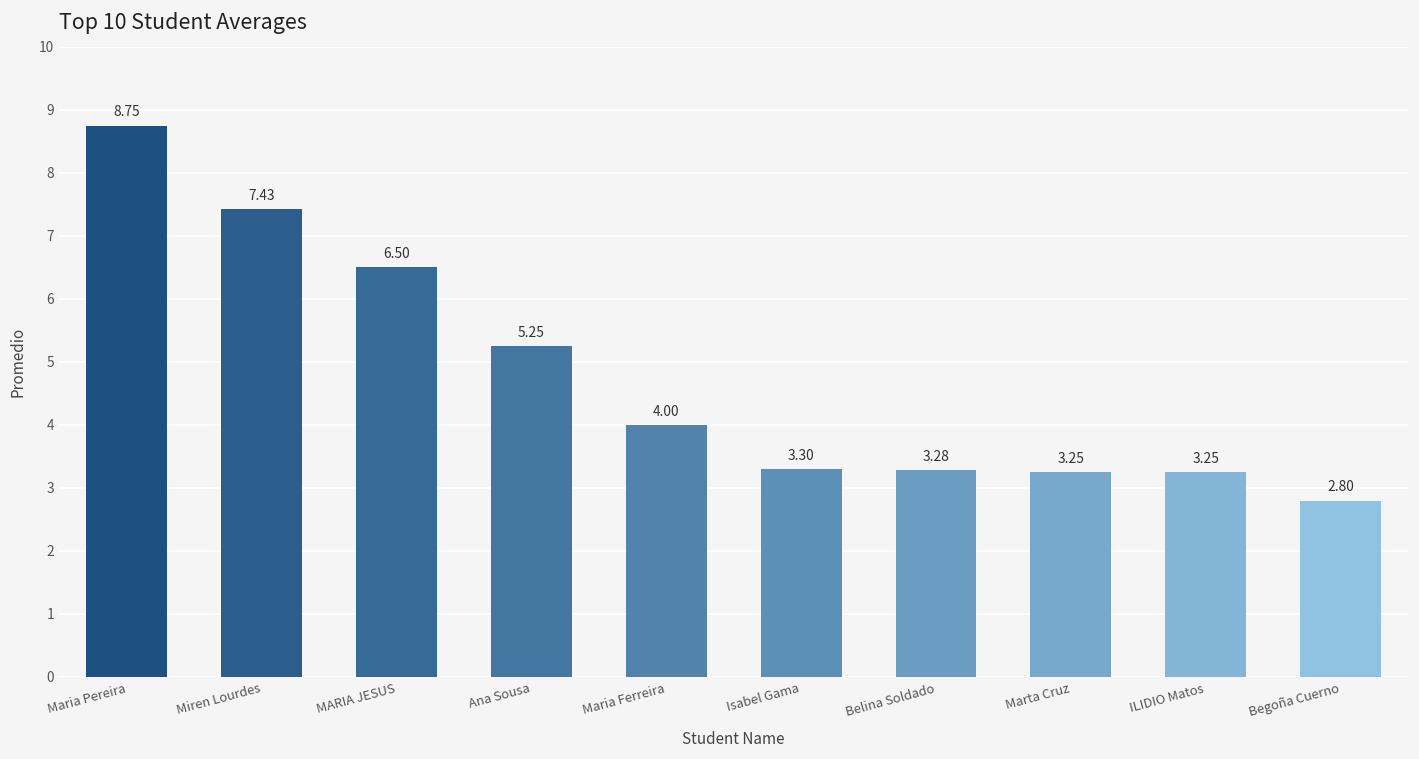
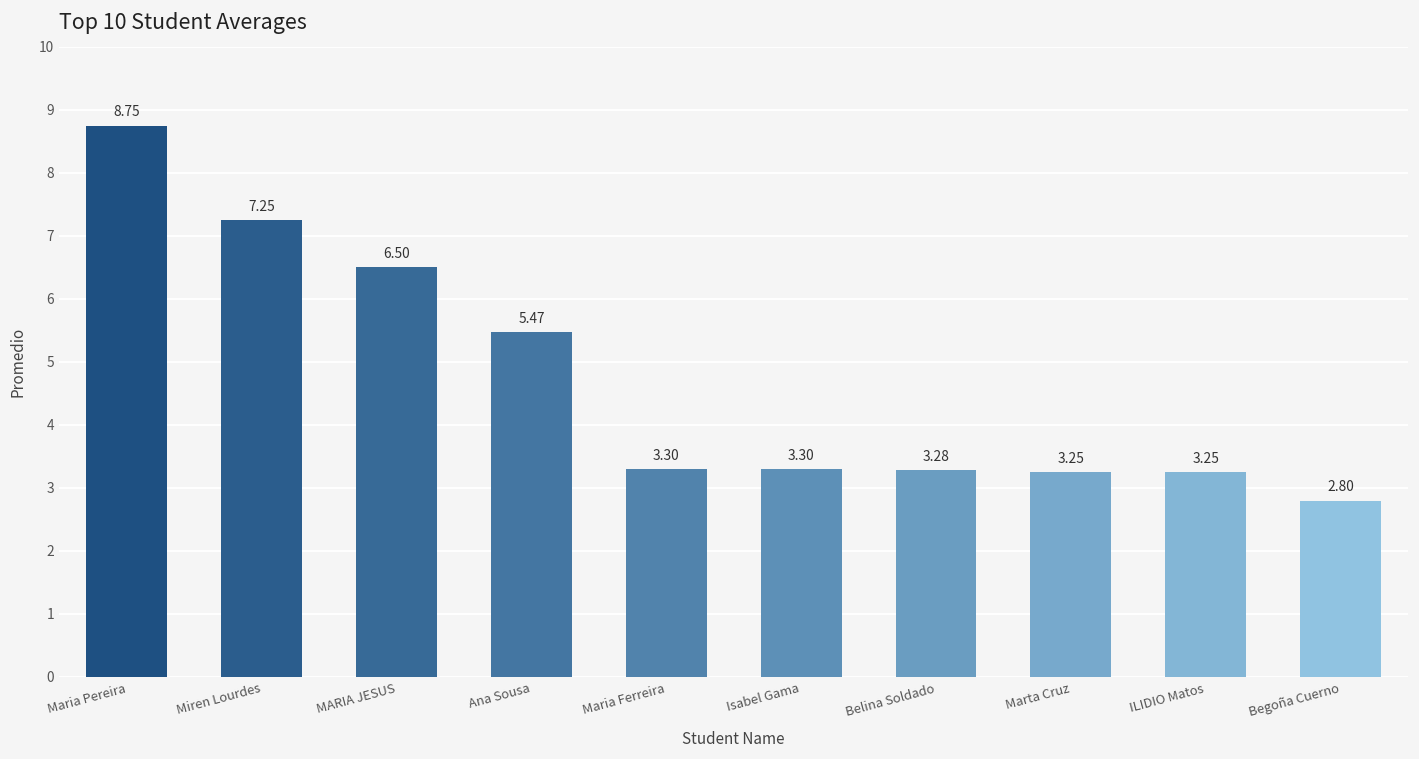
Miren Lourdes: 7.43 -> 7.25
Ana Sousa: 5.25 -> 5.47
Maria Ferreira: 4.00 -> 3.30
